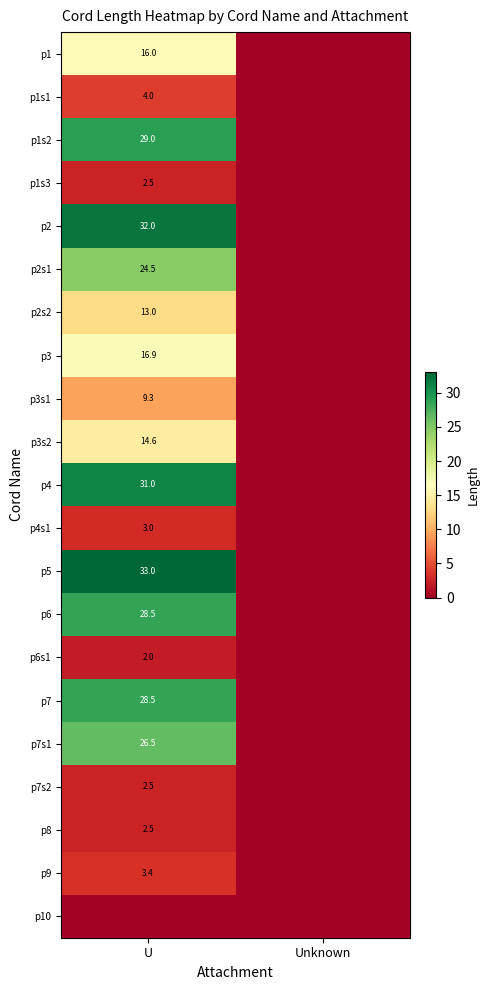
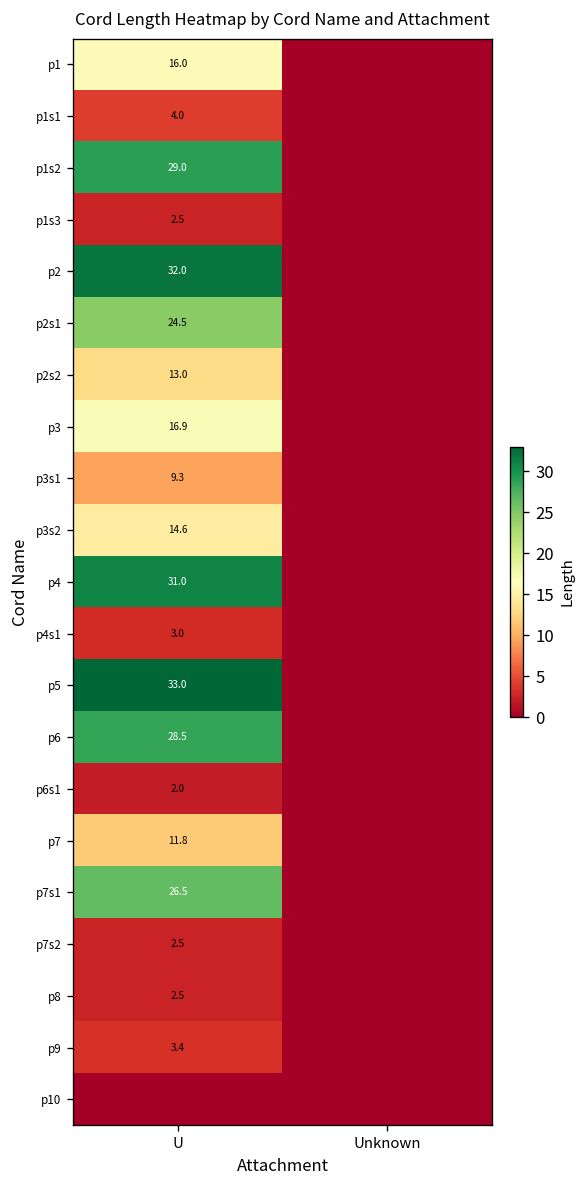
p7, U: 28.5 -> 11.8
